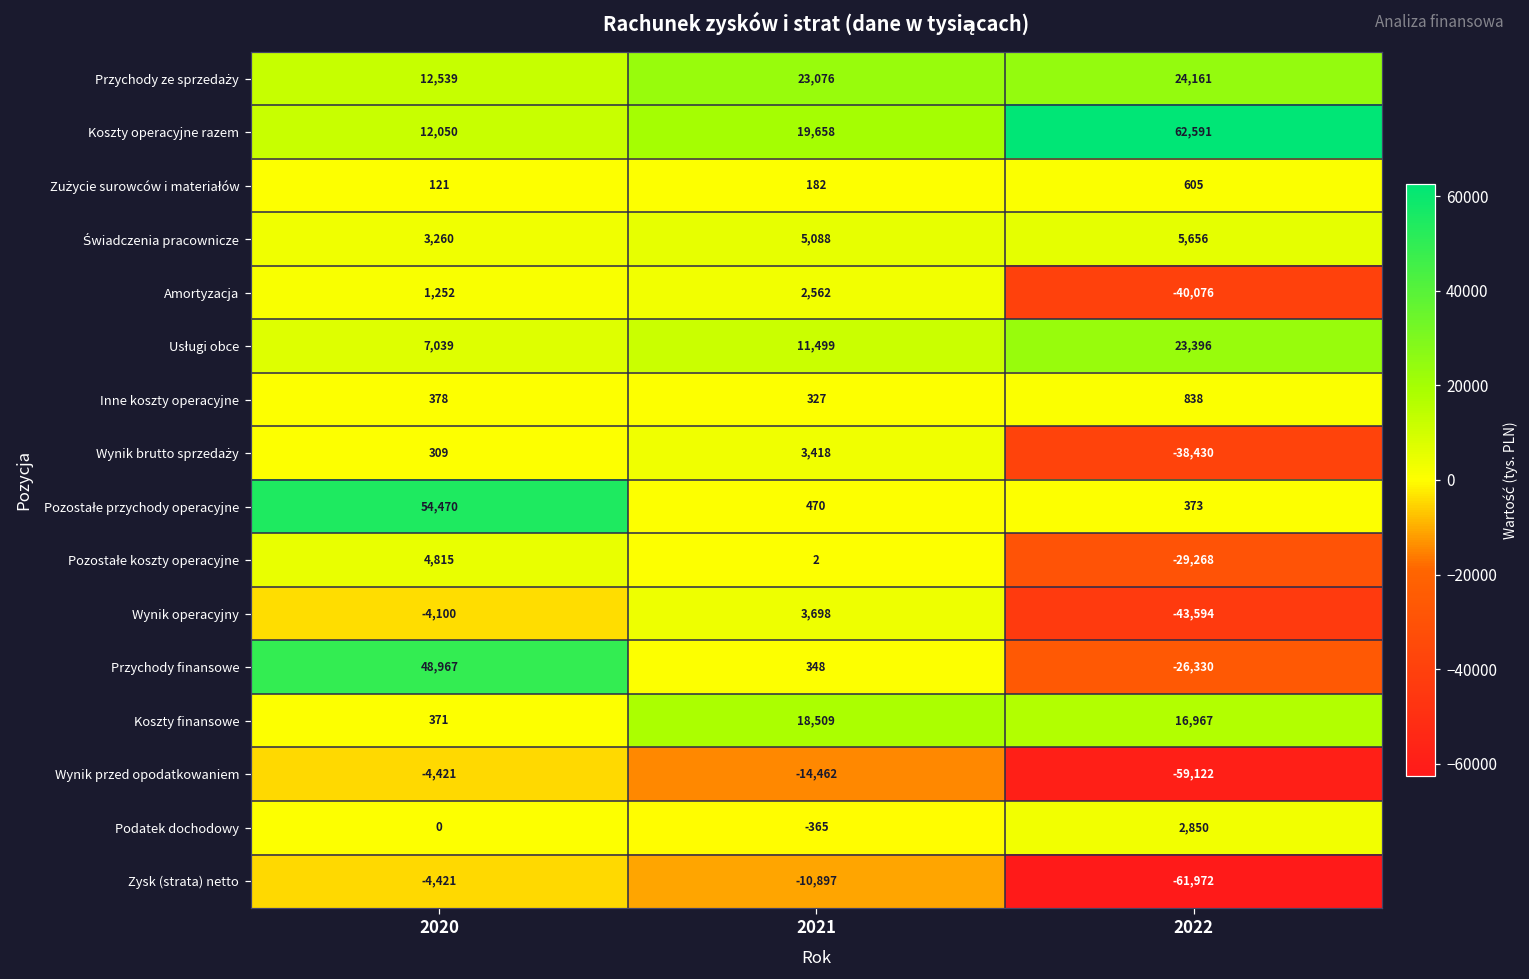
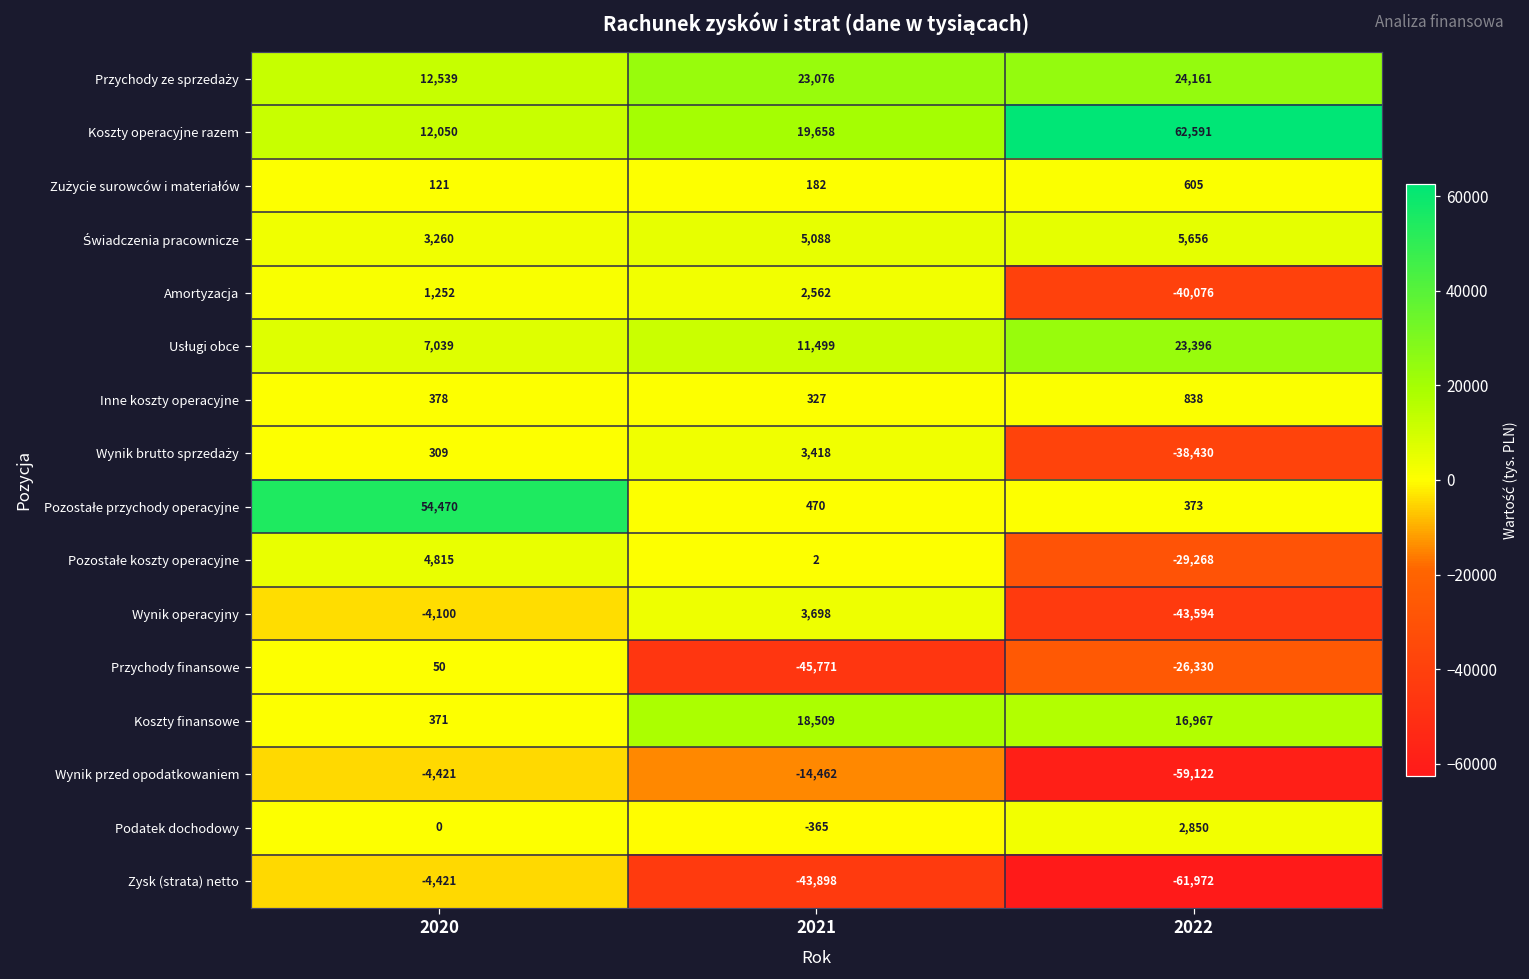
Przychody finansowe, 2020: 48,967 -> 50
Przychody finansowe, 2021: 348 -> -45,771
Zysk (strata) netto, 2021: -10,897 -> -43,898
